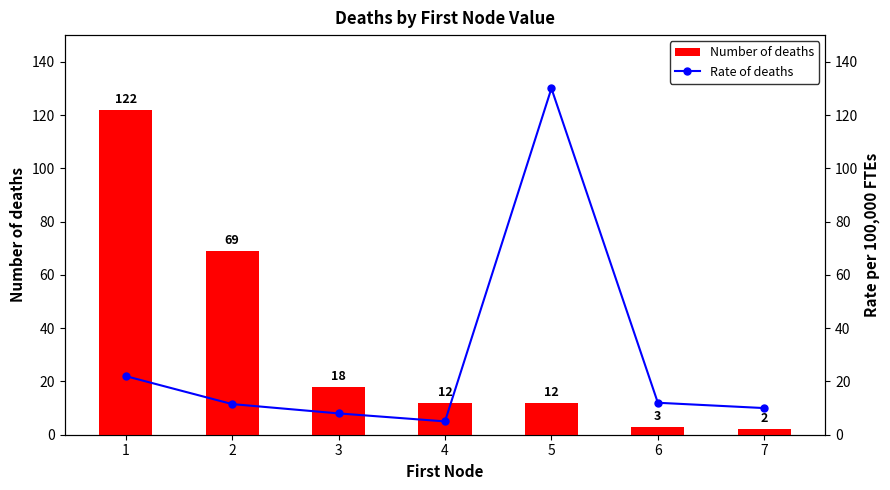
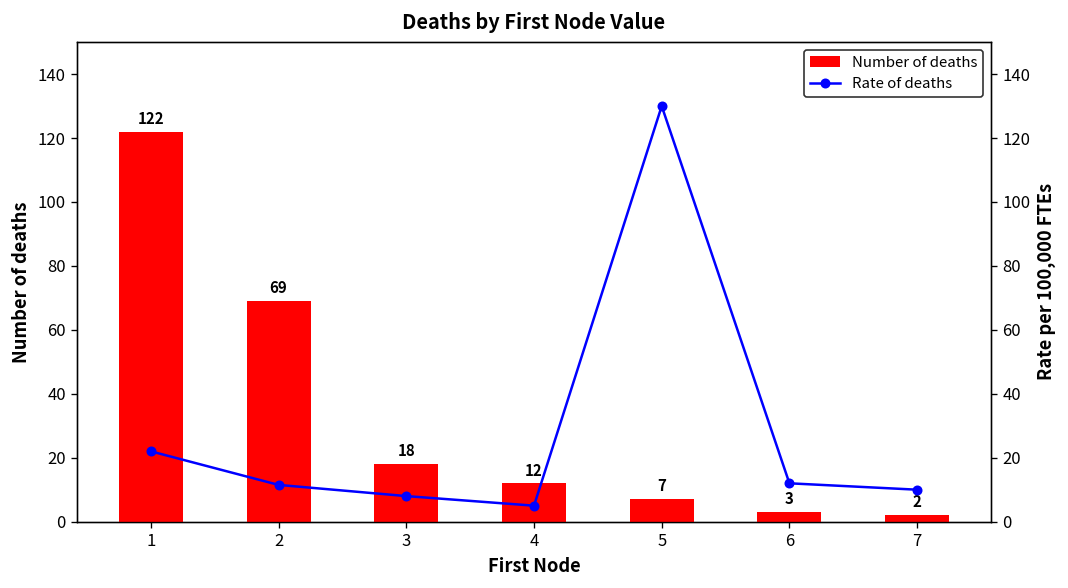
Number of deaths, 5: 12 -> 7
